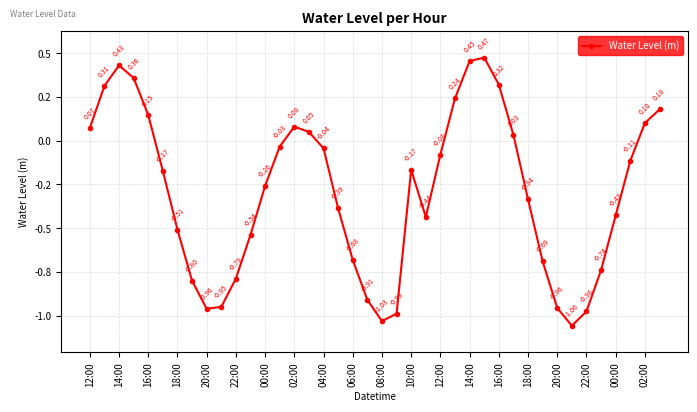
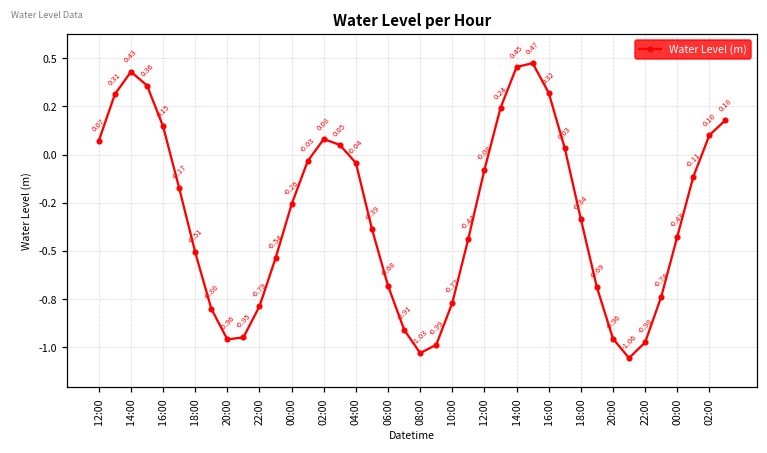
10:00: -0.17 -> -0.77
